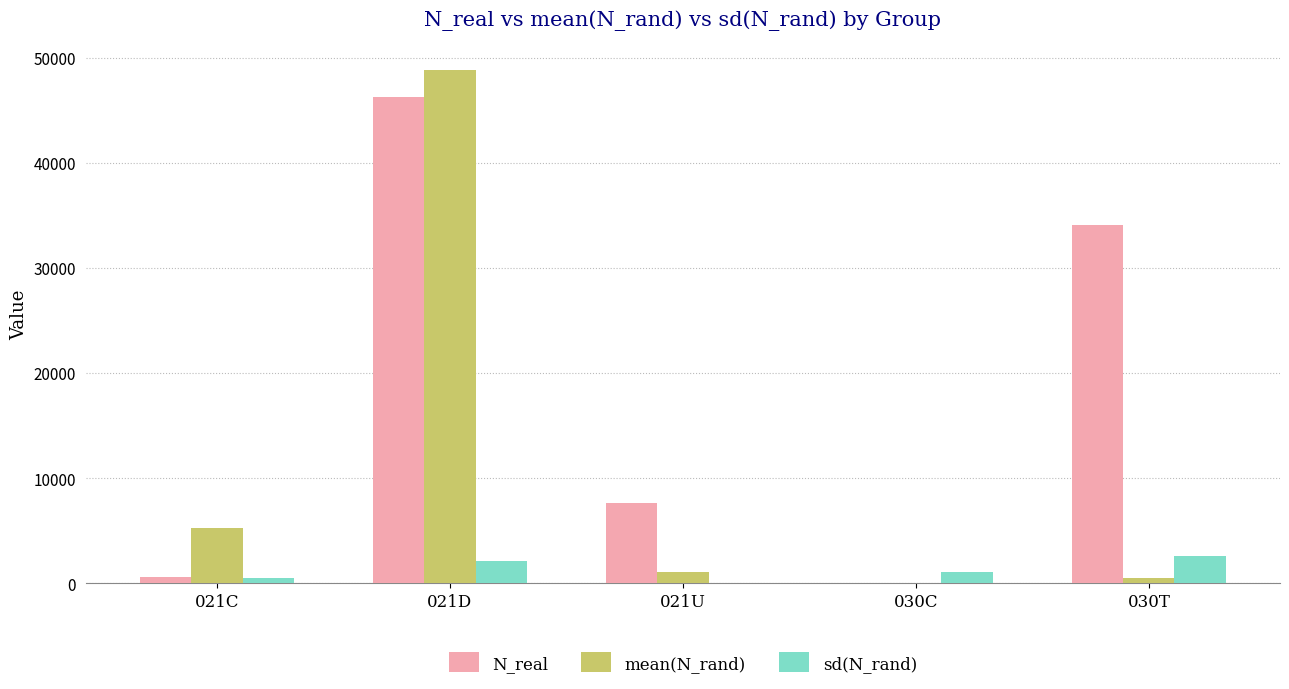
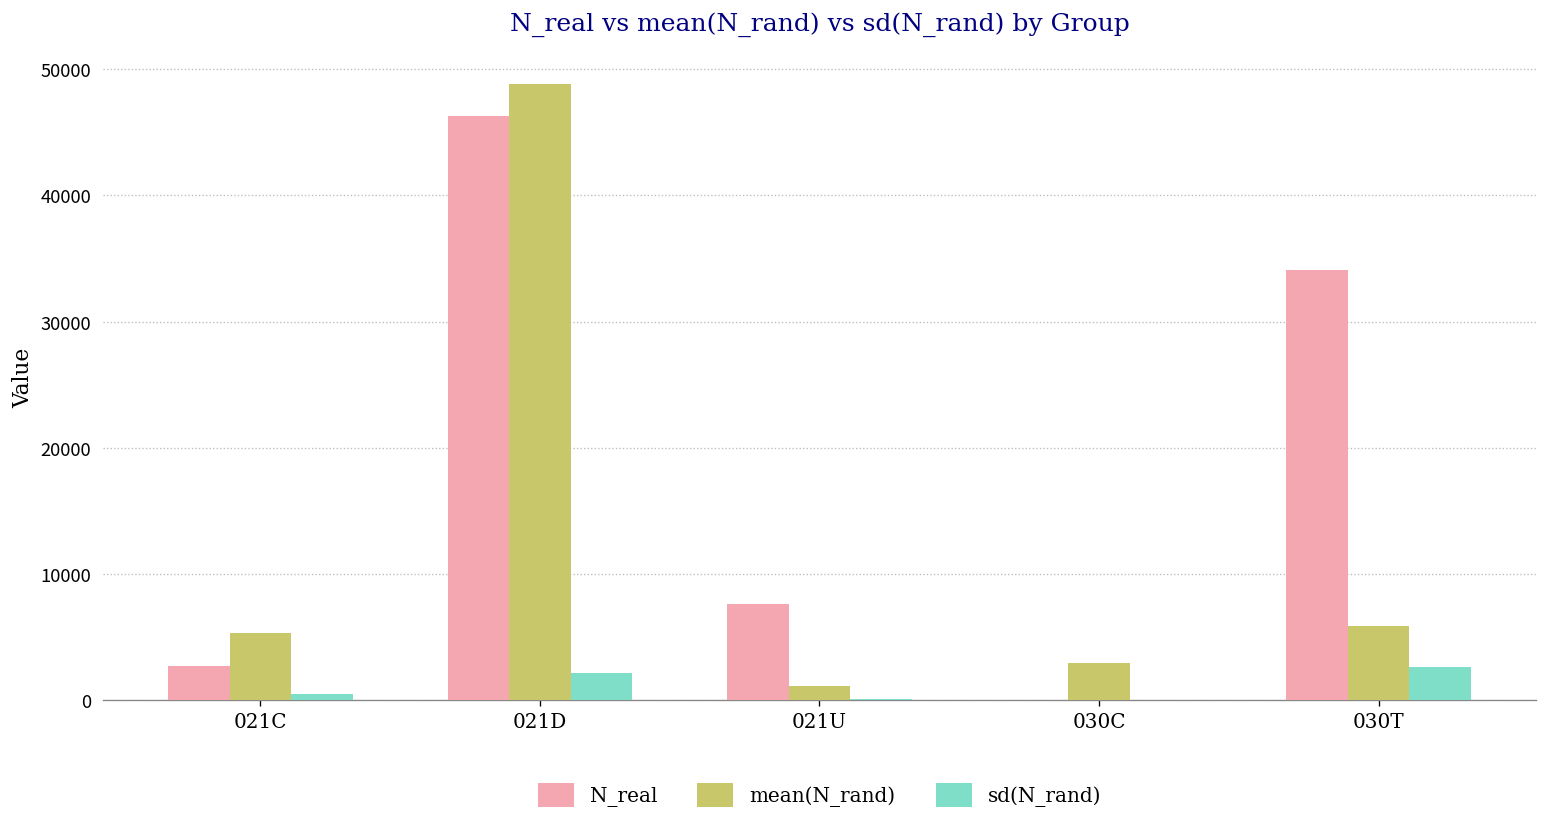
N_real, 021C: 500 -> 2700
mean(N_rand), 030C: 0 -> 2900
sd(N_rand), 030C: 1100 -> 0
mean(N_rand), 030T: 400 -> 5800
